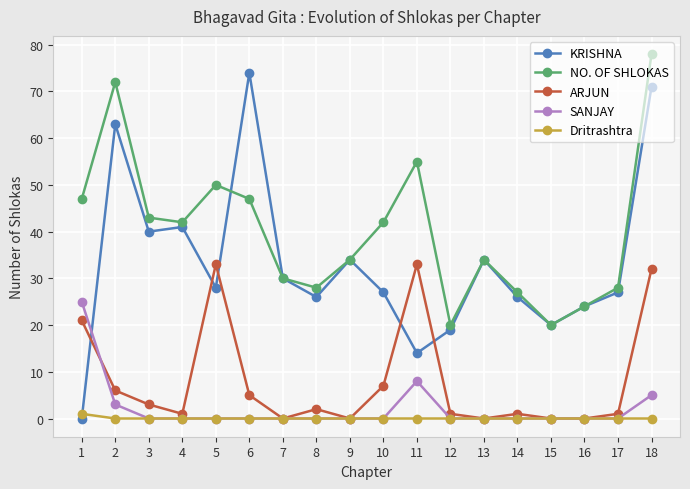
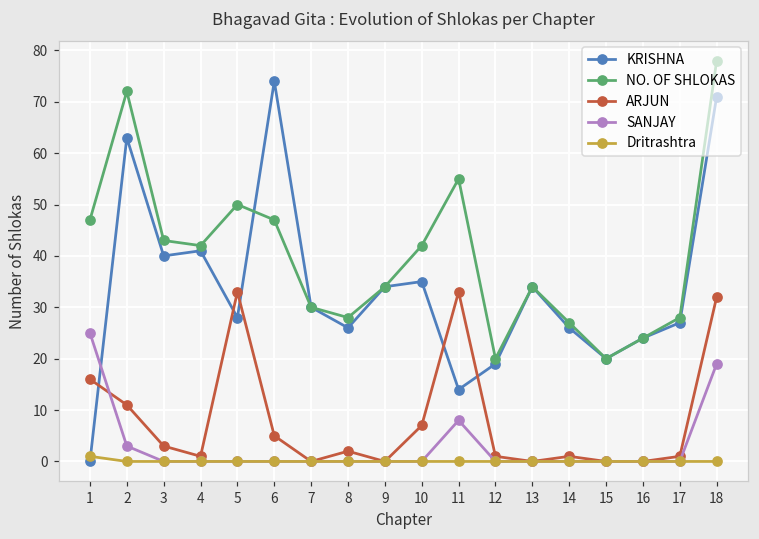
ARJUN, 1: 21 -> 16
ARJUN, 2: 6 -> 11
KRISHNA, 10: 27 -> 35
SANJAY, 18: 5 -> 19
